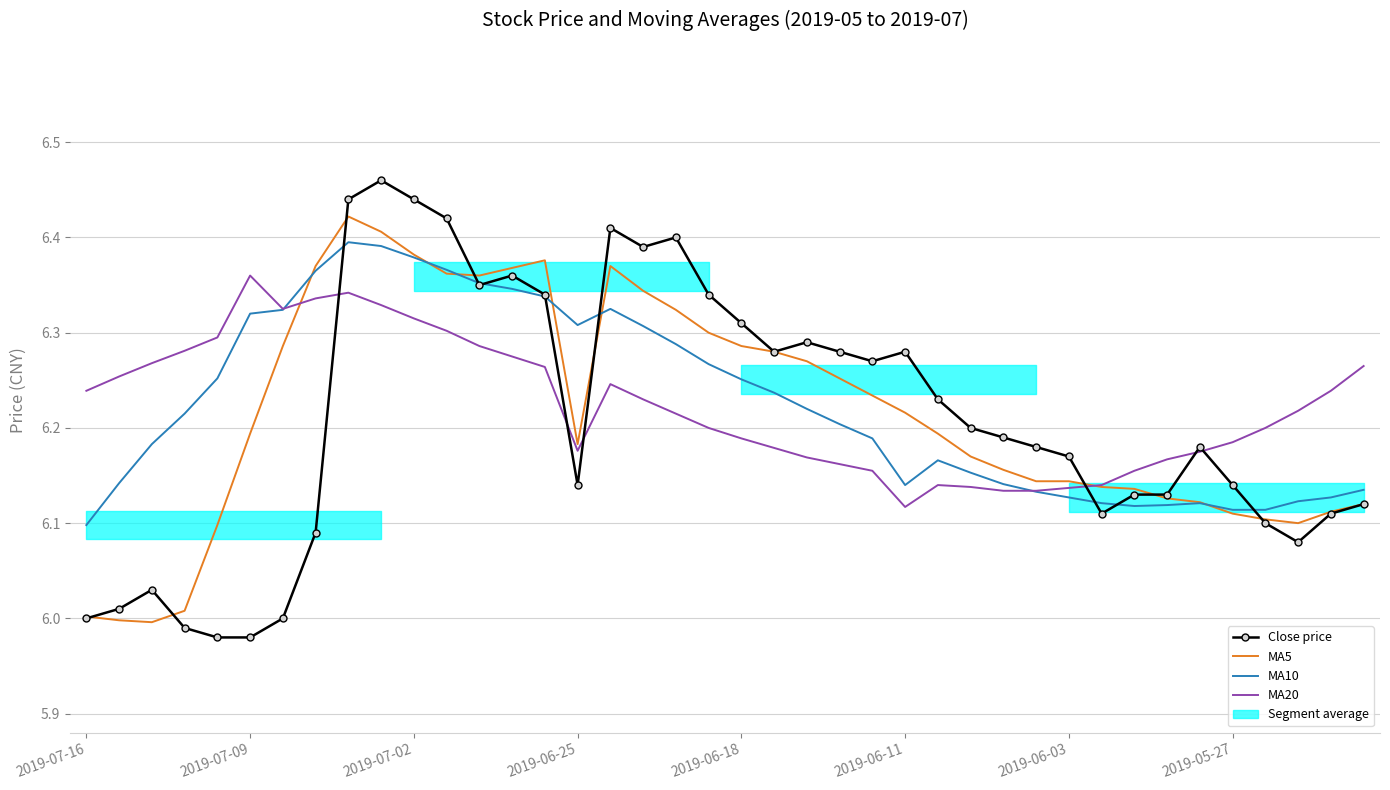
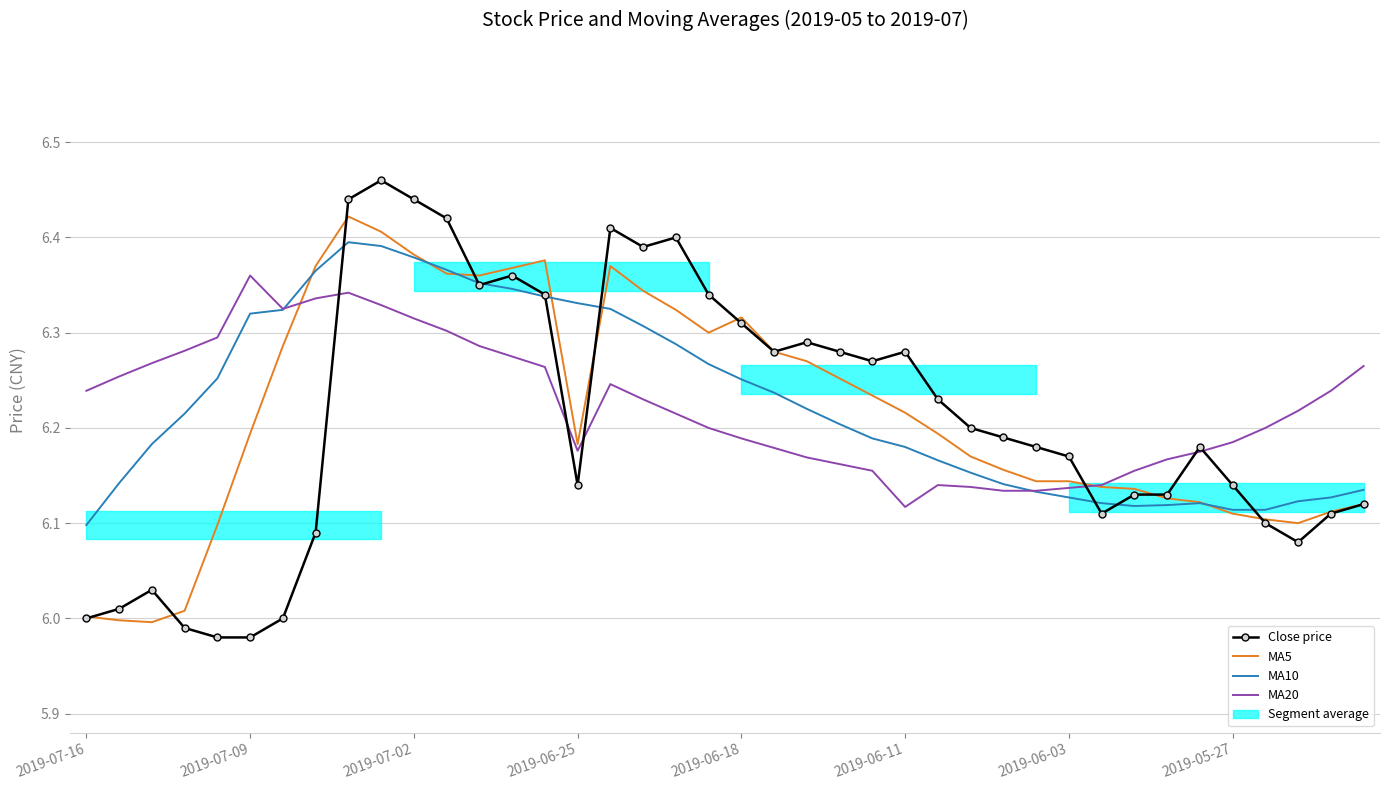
MA10, 2019-06-25: 6.31 -> 6.33
MA5, 2019-06-18: 6.29 -> 6.32
MA10, 2019-06-11: 6.14 -> 6.18
